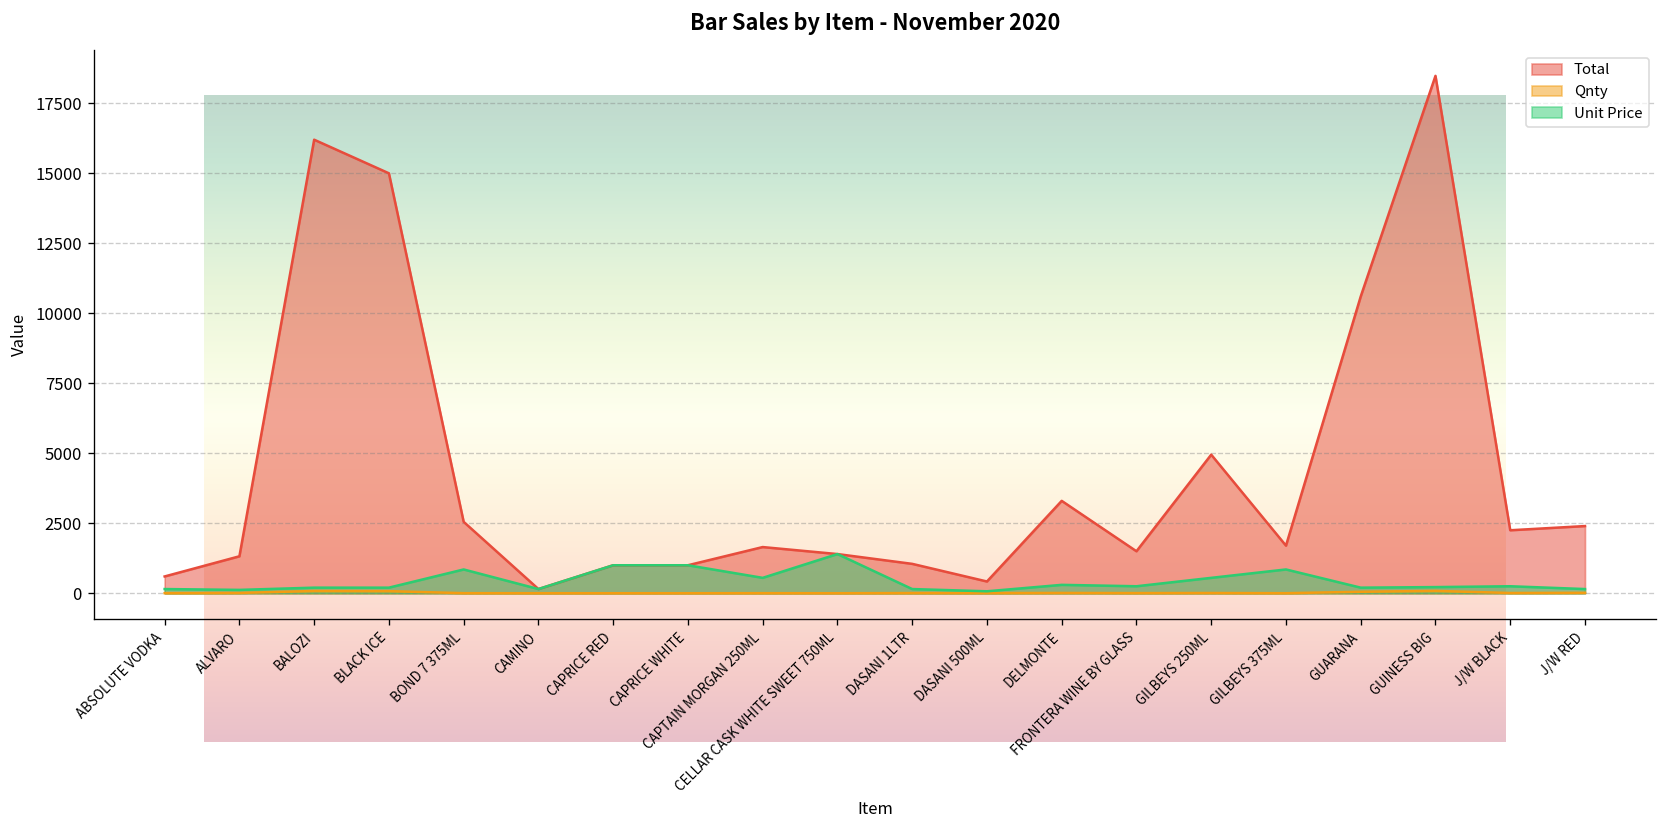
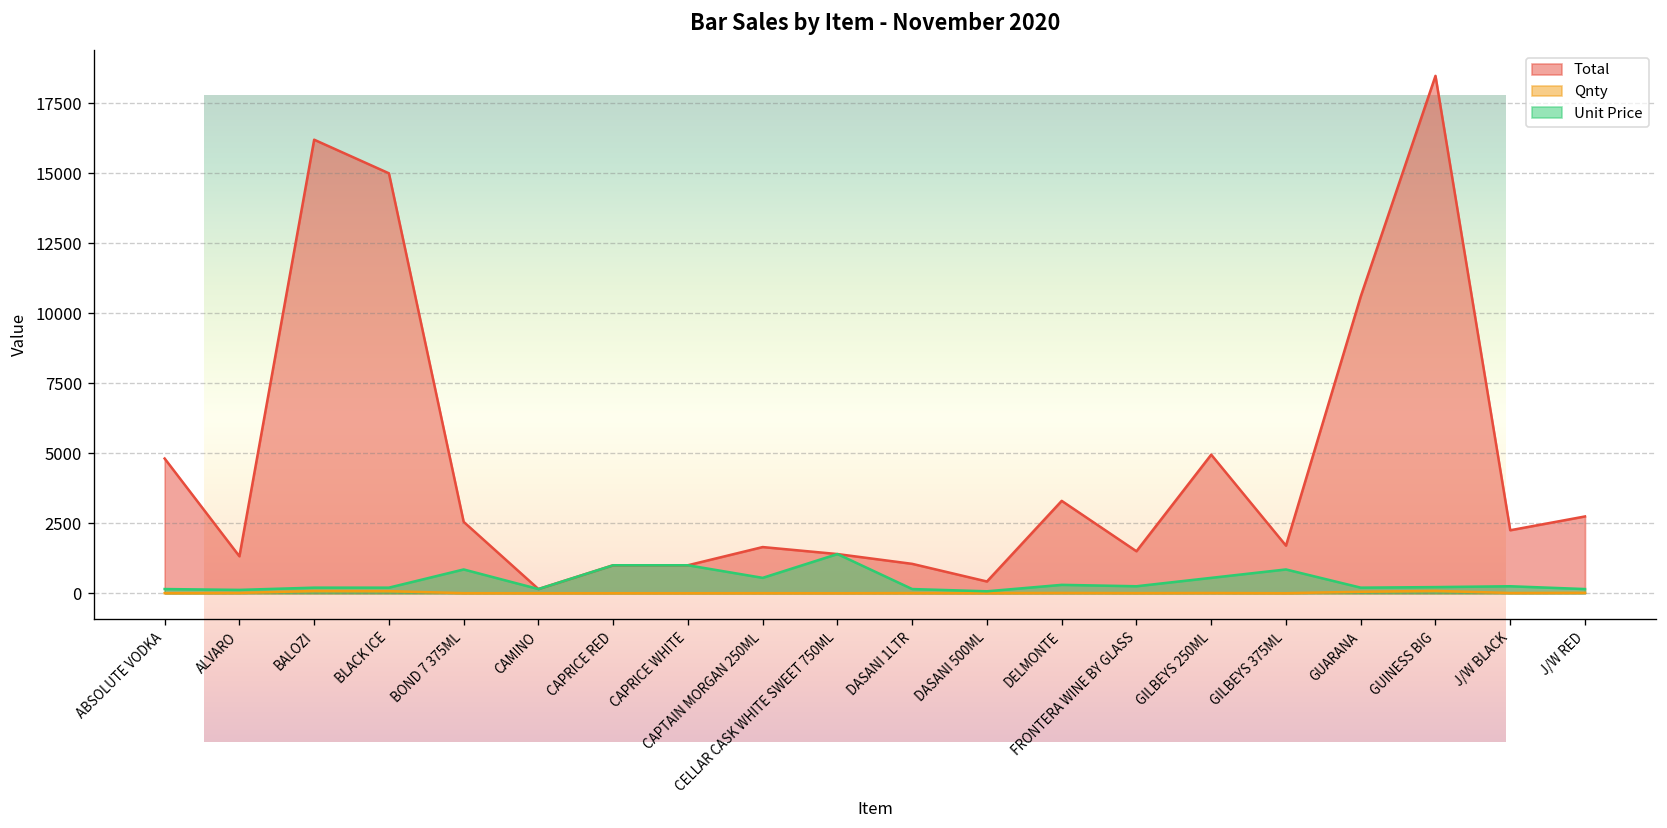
Bar Sales by Item - November 2020, Total, ABSOLUTE VODKA: 600 -> 4800
Bar Sales by Item - November 2020, Total, J/W RED: 2400 -> 2700
